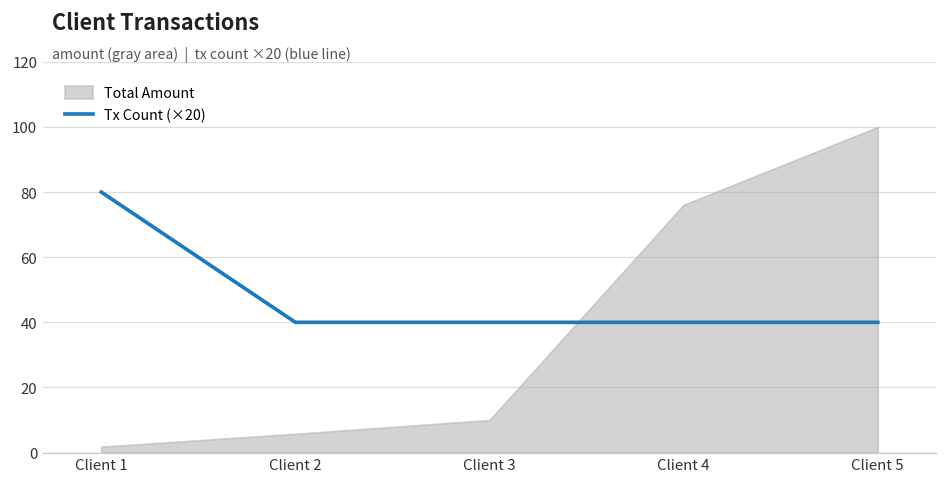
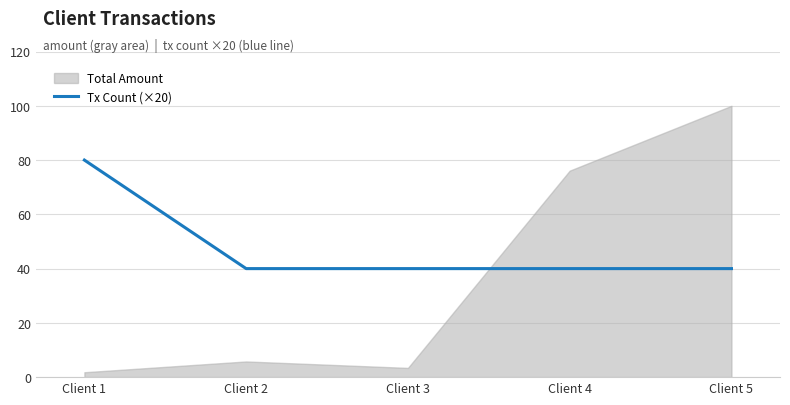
Total Amount, Client 3: 10 -> 3
